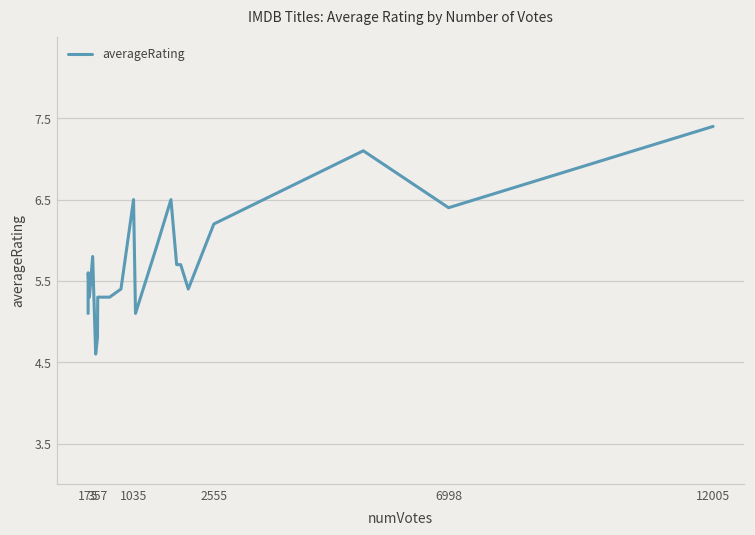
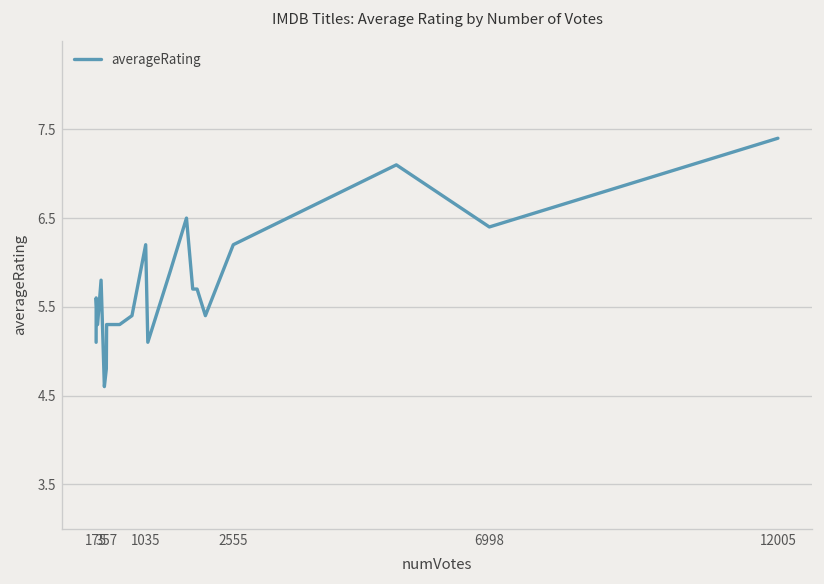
1035: 6.5 -> 6.2
